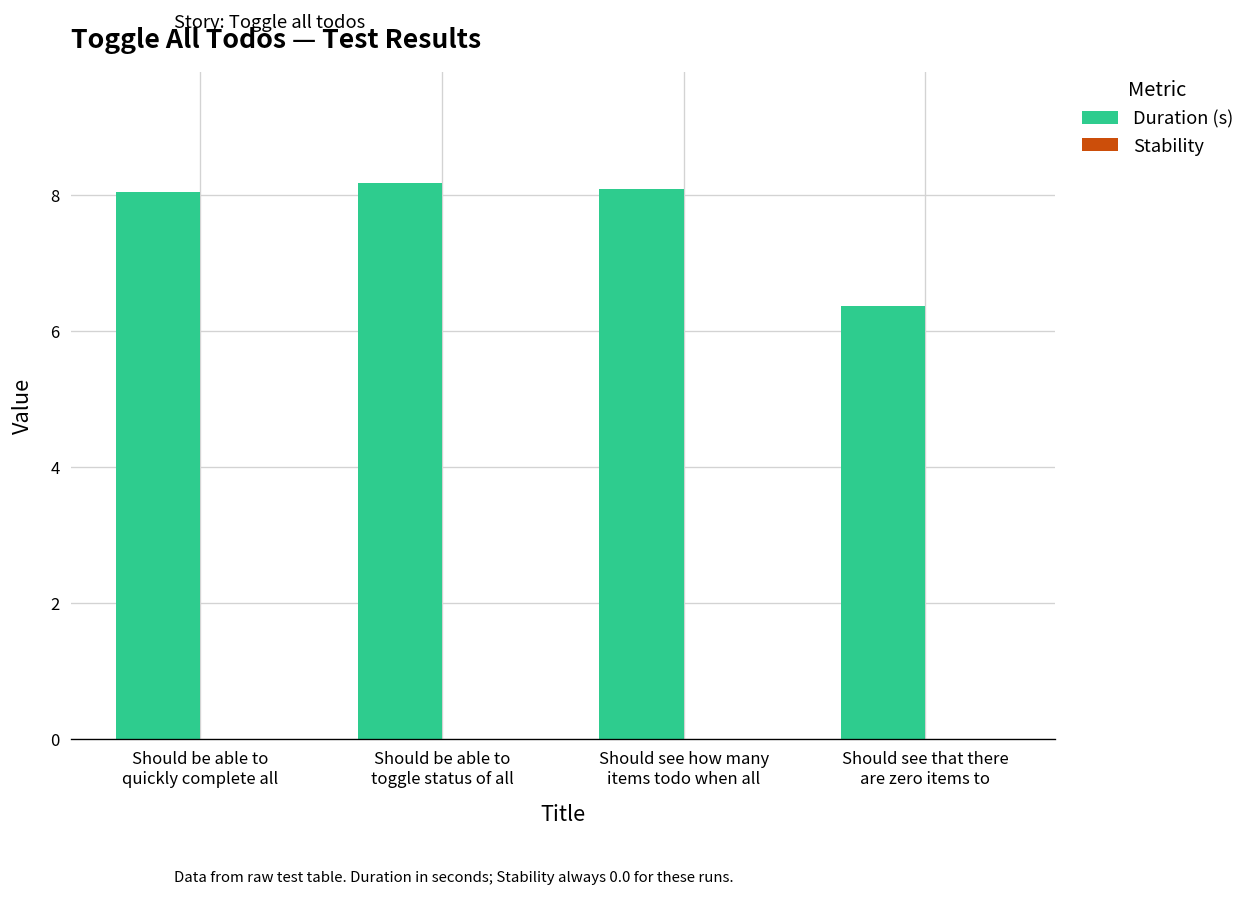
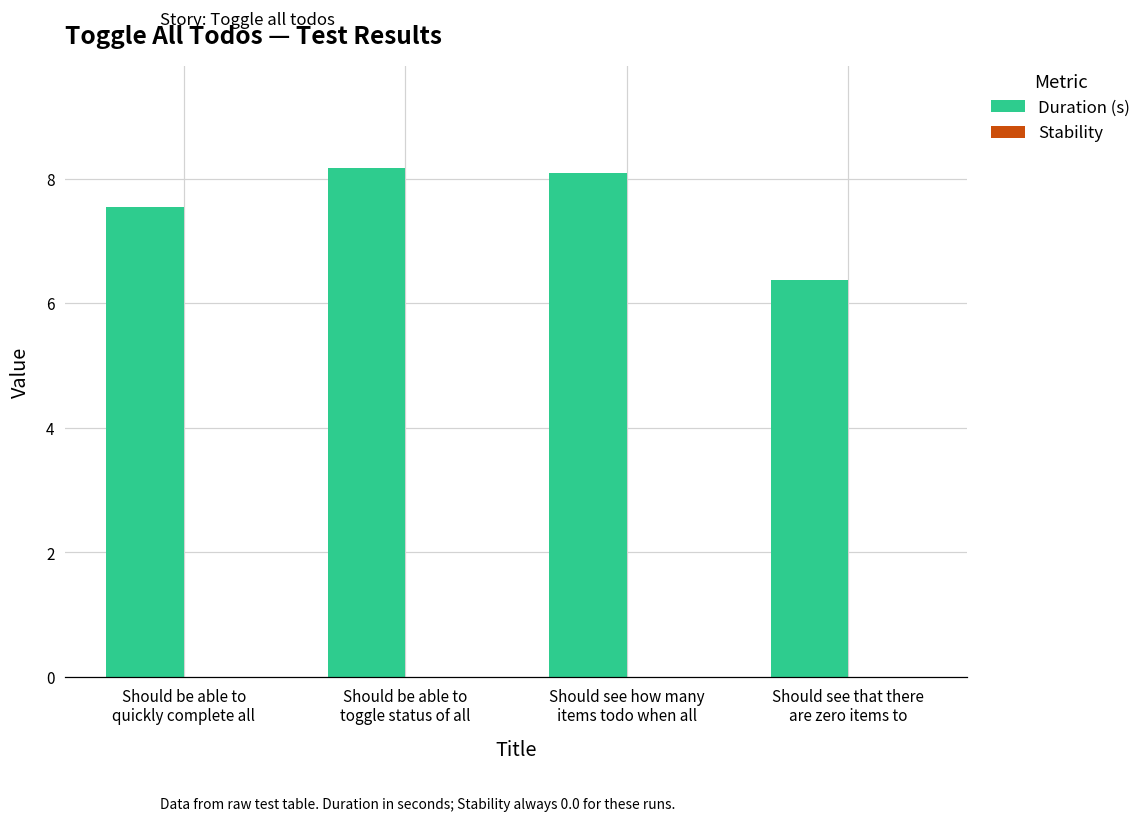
Duration (s), Should be able to quickly complete all: 8.1 -> 7.5
